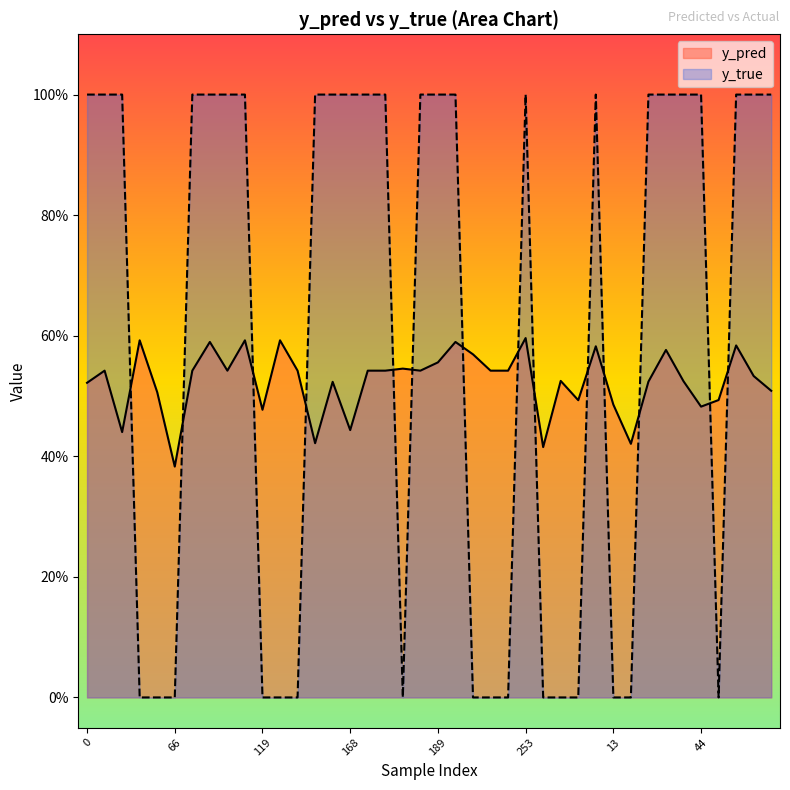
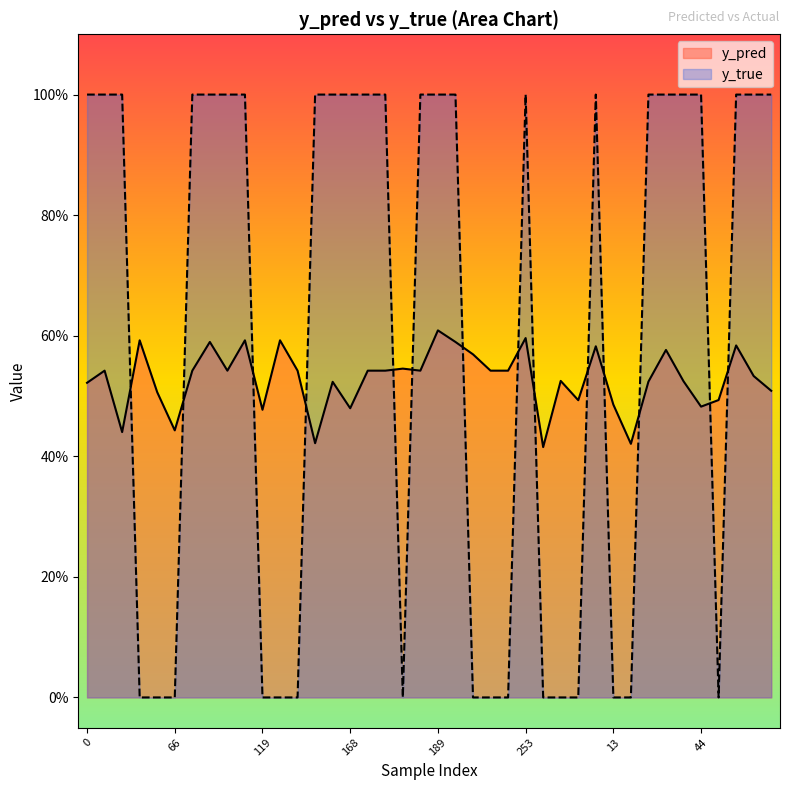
y_pred, 66: 38% -> 44%
y_pred, 168: 44% -> 48%
y_pred, 189: 56% -> 61%
